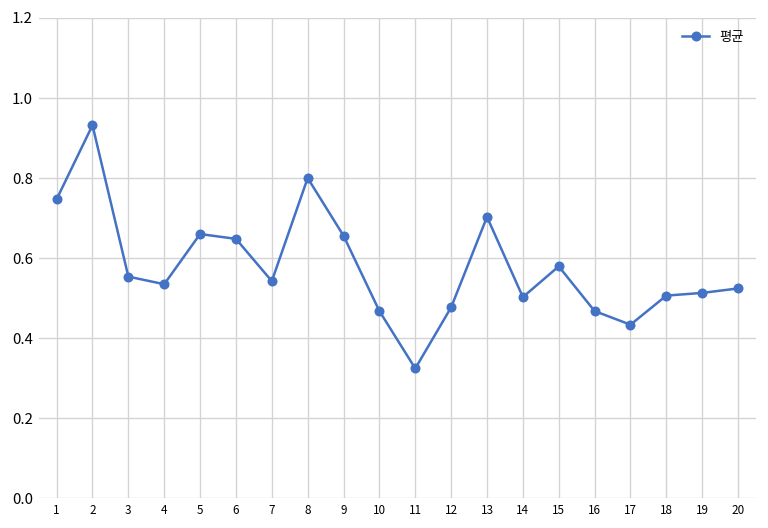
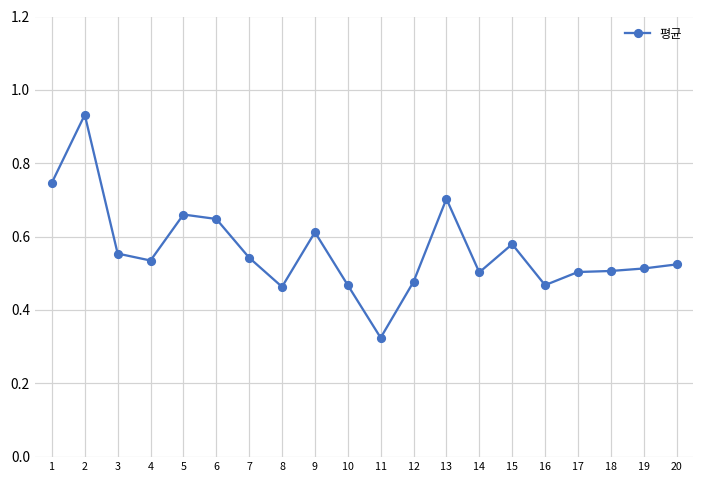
8: 0.80 -> 0.46
9: 0.66 -> 0.61
17: 0.43 -> 0.50
